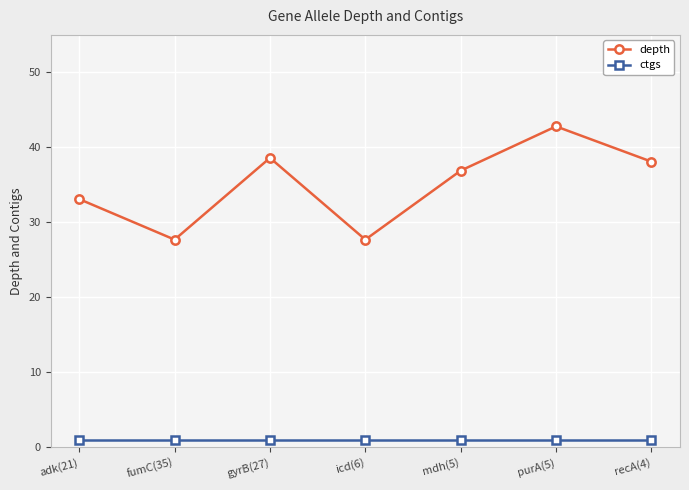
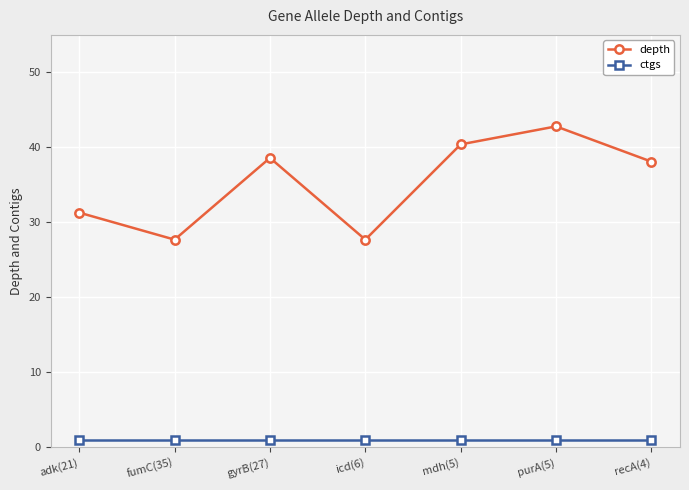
depth, adk(21): 33 -> 31
depth, mdh(5): 37 -> 40
